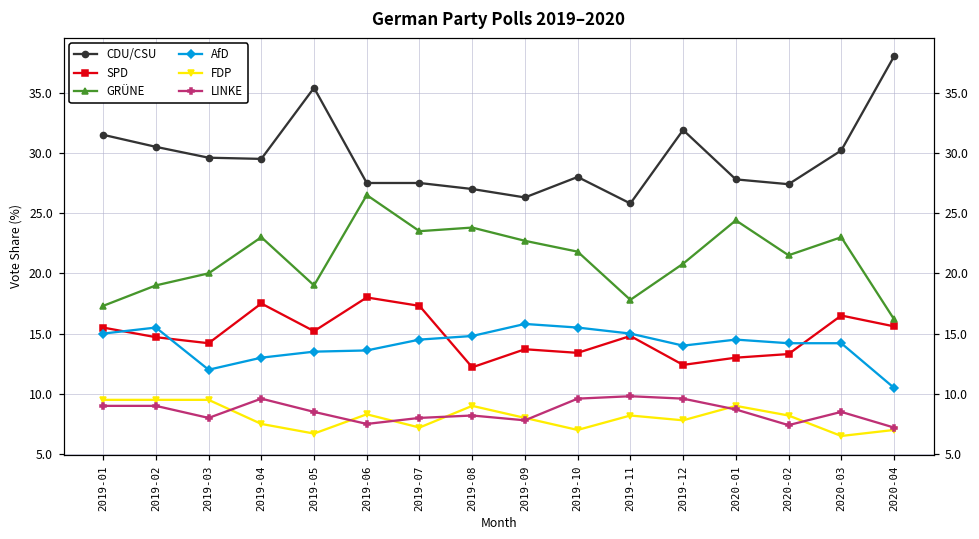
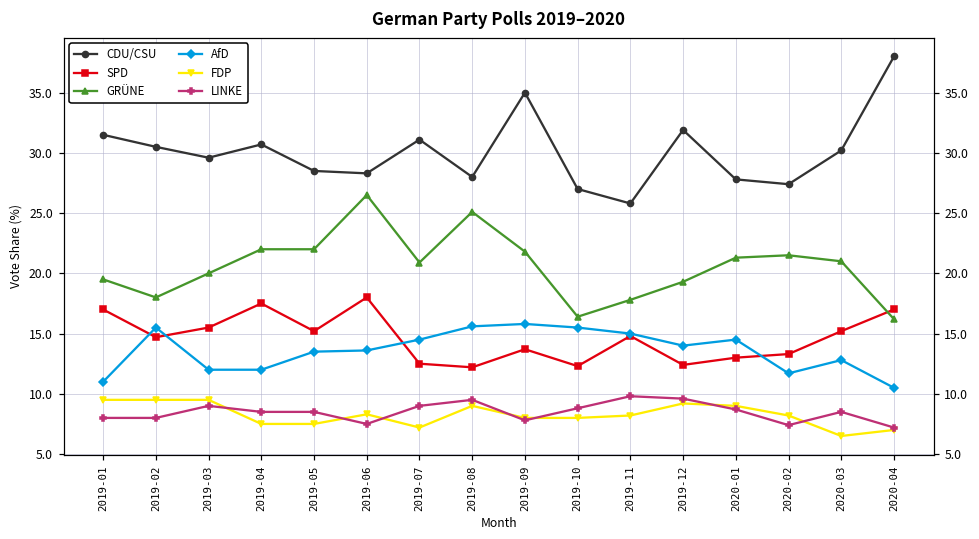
SPD, 2019-01: 15.5 -> 17.0
GRÜNE, 2019-01: 17.3 -> 19.5
AfD, 2019-01: 15.0 -> 11.0
LINKE, 2019-01: 9.0 -> 8.0
GRÜNE, 2019-02: 19.0 -> 18.0
LINKE, 2019-02: 9.0 -> 8.0
SPD, 2019-03: 14.2 -> 15.5
LINKE, 2019-03: 8.0 -> 9.0
CDU/CSU, 2019-04: 29.5 -> 30.7
GRÜNE, 2019-04: 23.0 -> 22.0
AfD, 2019-04: 13.0 -> 12.0
LINKE, 2019-04: 9.6 -> 8.5
CDU/CSU, 2019-05: 35.4 -> 28.5
GRÜNE, 2019-05: 19.0 -> 22.0
FDP, 2019-05: 6.7 -> 7.5
CDU/CSU, 2019-06: 27.5 -> 28.3
CDU/CSU, 2019-07: 27.5 -> 31.1
SPD, 2019-07: 17.3 -> 12.5
GRÜNE, 2019-07: 23.5 -> 20.9
LINKE, 2019-07: 8.0 -> 9.0
CDU/CSU, 2019-08: 27.0 -> 28.0
GRÜNE, 2019-08: 23.8 -> 25.1
AfD, 2019-08: 14.8 -> 15.6
LINKE, 2019-08: 8.2 -> 9.5
CDU/CSU, 2019-09: 26.3 -> 35.0
GRÜNE, 2019-09: 22.7 -> 21.8
CDU/CSU, 2019-10: 28.0 -> 27.0
SPD, 2019-10: 13.4 -> 12.3
GRÜNE, 2019-10: 21.8 -> 16.4
FDP, 2019-10: 7.0 -> 8.0
LINKE, 2019-10: 9.6 -> 8.8
GRÜNE, 2019-12: 20.8 -> 19.3
FDP, 2019-12: 7.8 -> 9.2
GRÜNE, 2020-01: 24.4 -> 21.3
AfD, 2020-02: 14.2 -> 11.7
SPD, 2020-03: 16.5 -> 15.2
GRÜNE, 2020-03: 23.0 -> 21.0
AfD, 2020-03: 14.2 -> 12.8
SPD, 2020-04: 15.6 -> 17.0
